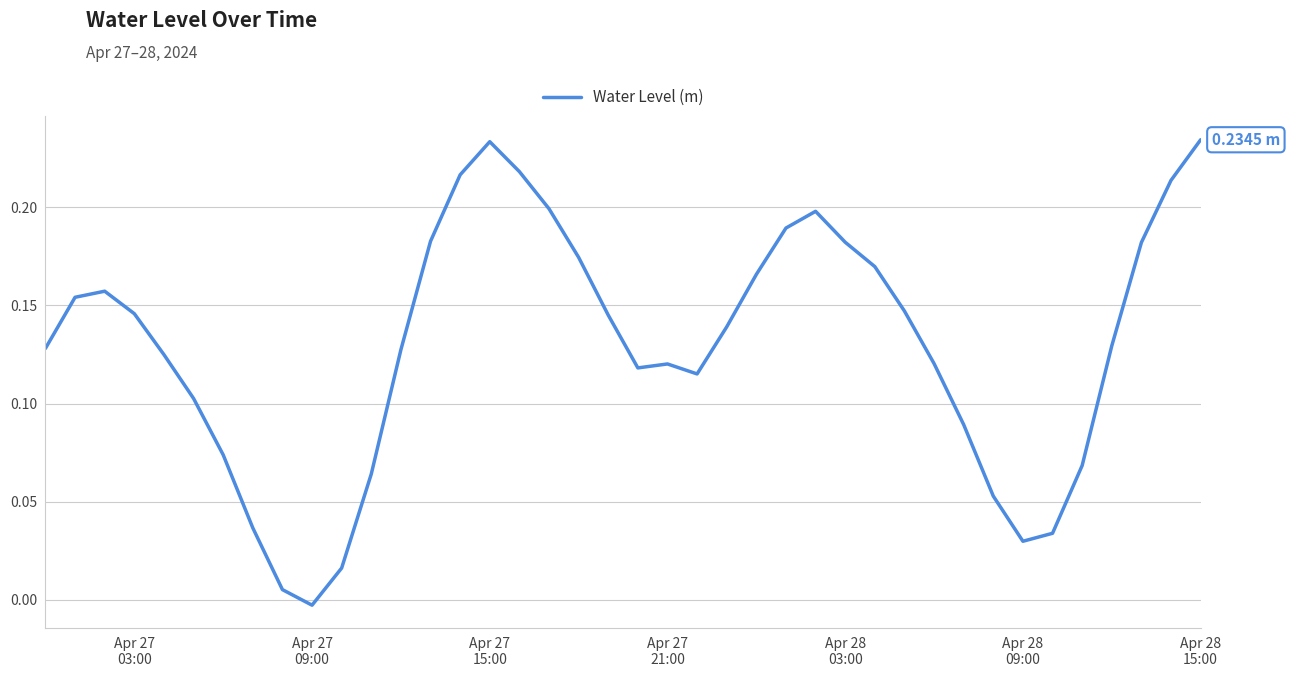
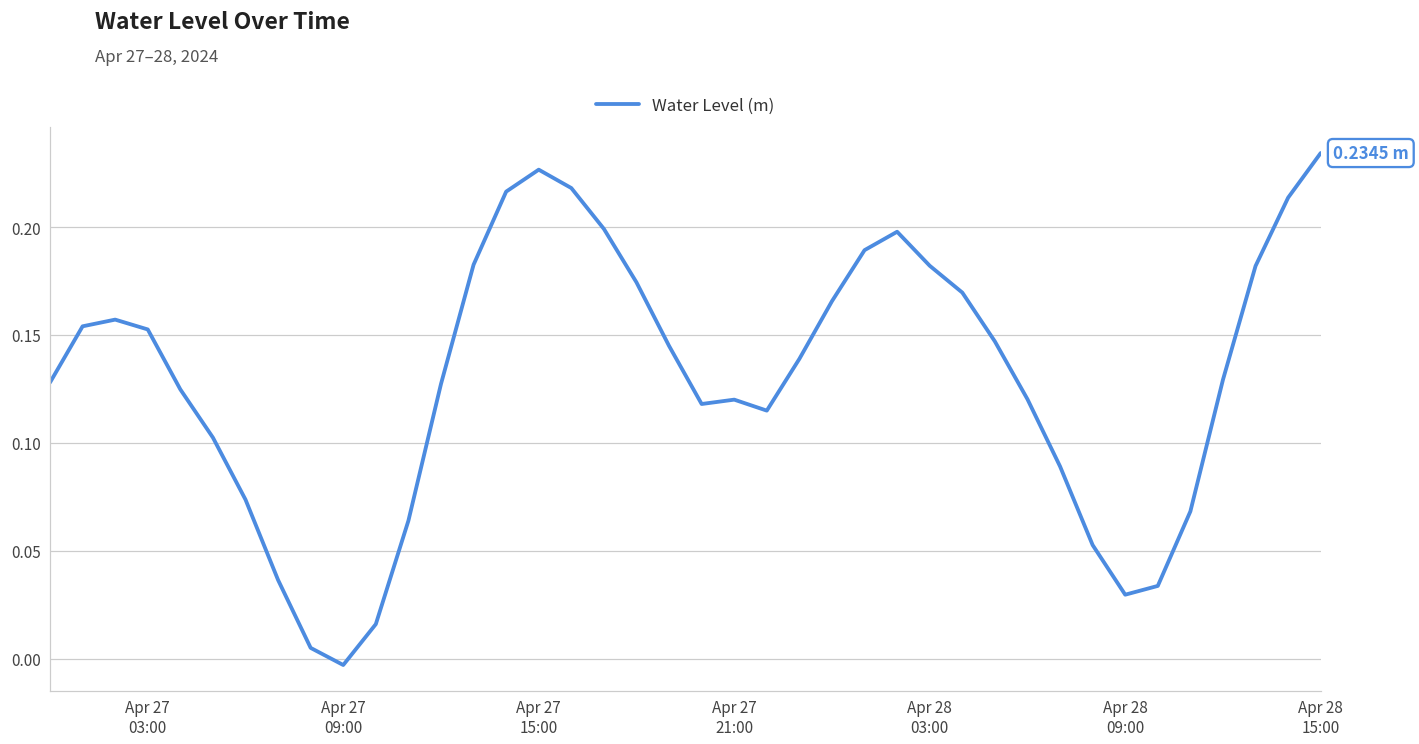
Apr 27 03:00: 0.146 -> 0.153
Apr 27 15:00: 0.233 -> 0.227
